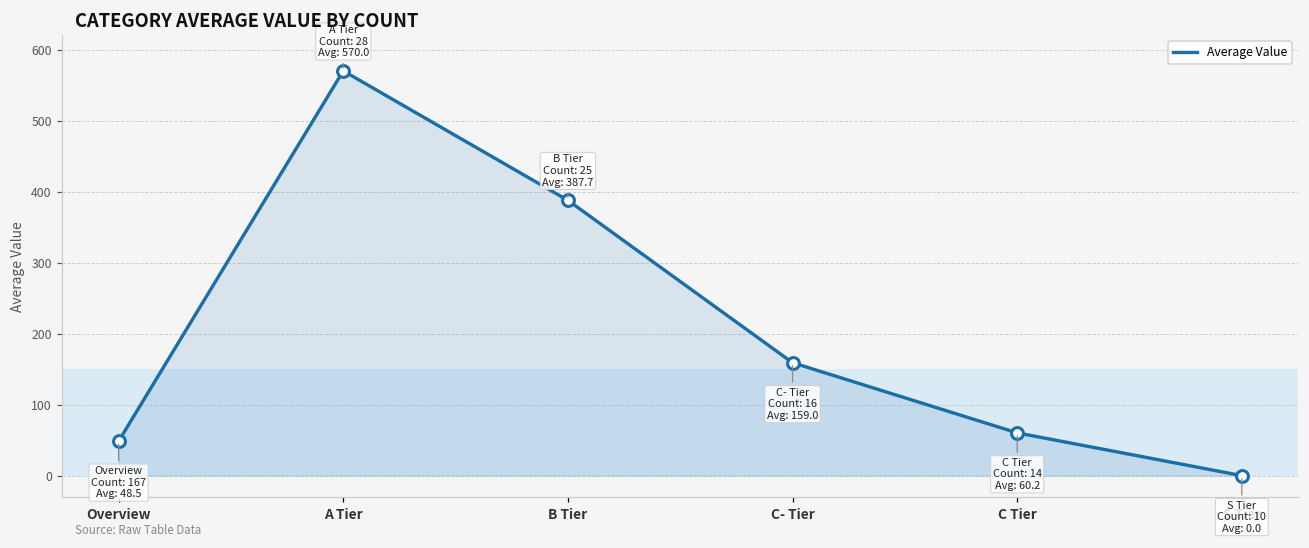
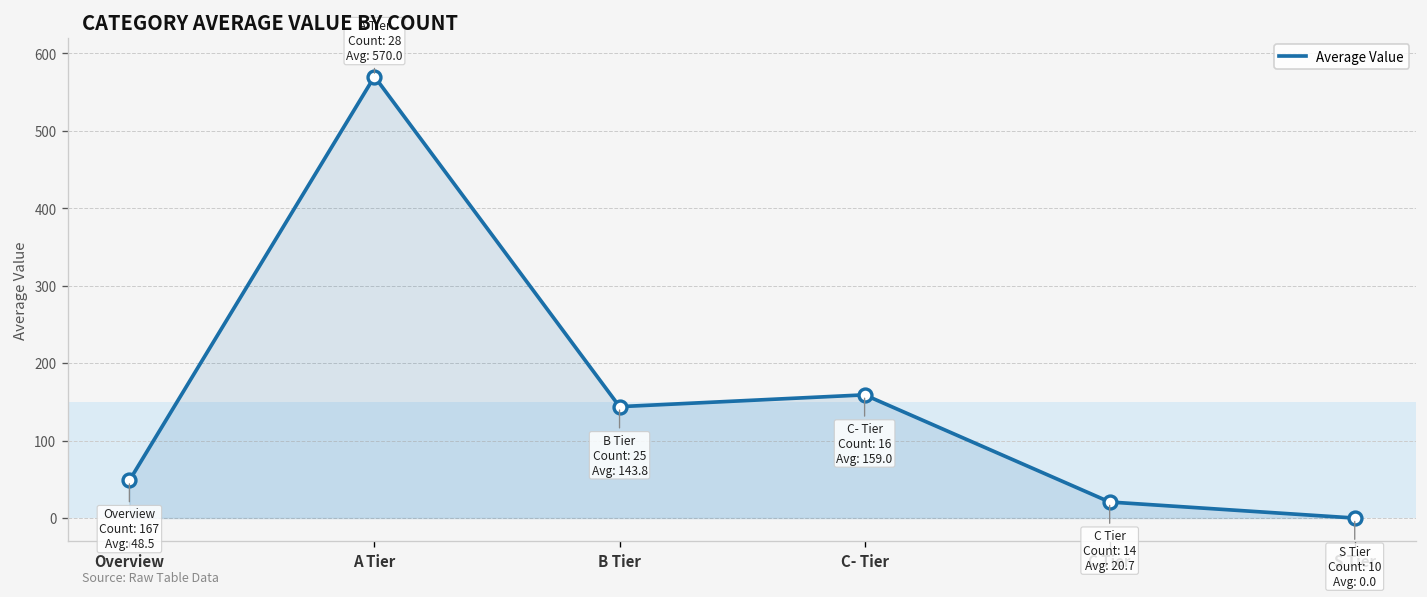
B Tier: 387.7 -> 143.8
C Tier: 60.2 -> 20.7
